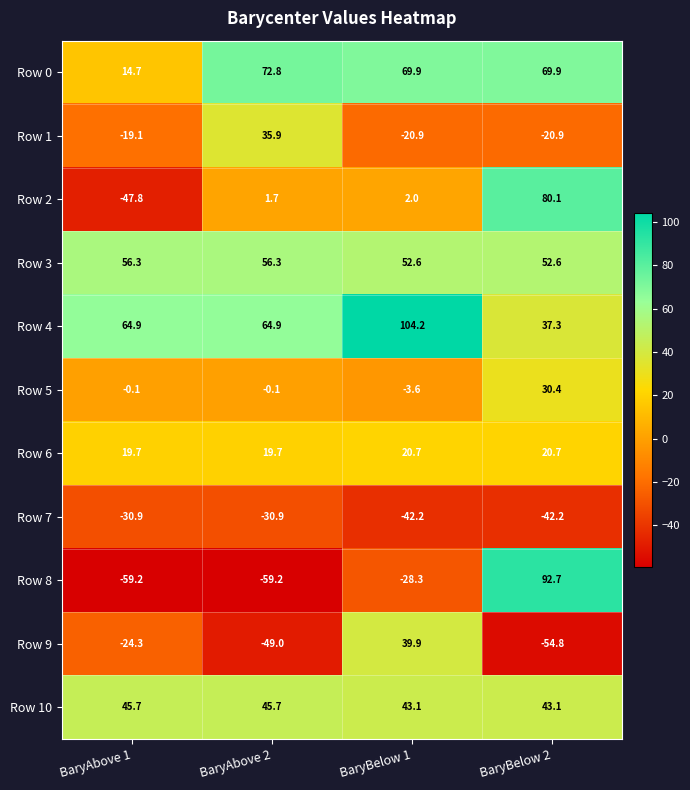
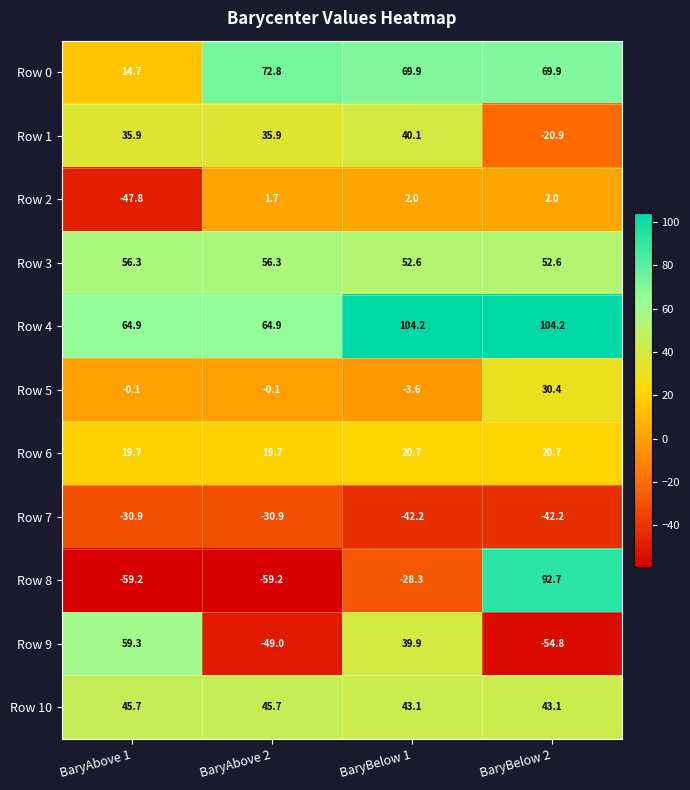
Row 1, BaryAbove 1: -19.1 -> 35.9
Row 1, BaryBelow 1: -20.9 -> 40.1
Row 2, BaryBelow 2: 80.1 -> 2.0
Row 4, BaryBelow 2: 37.3 -> 104.2
Row 9, BaryAbove 1: -24.3 -> 59.3
